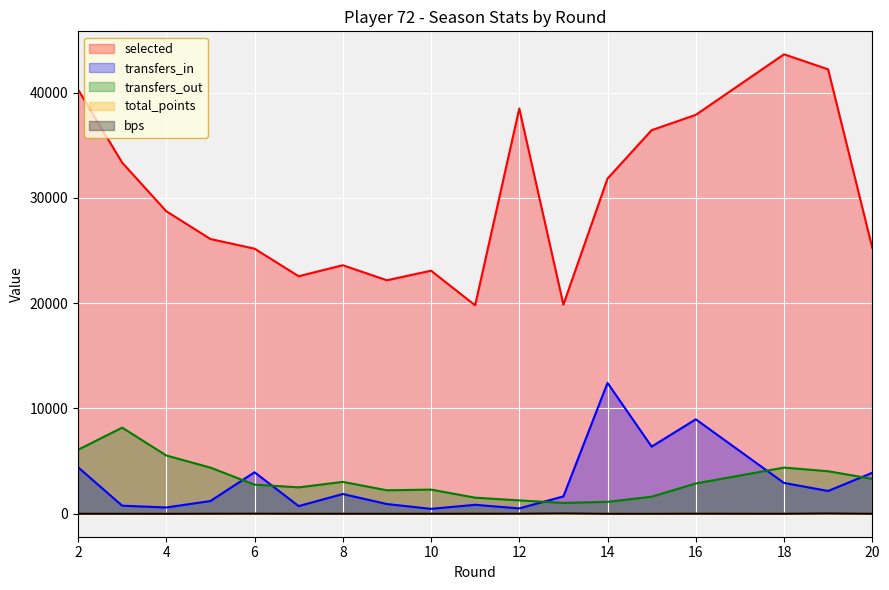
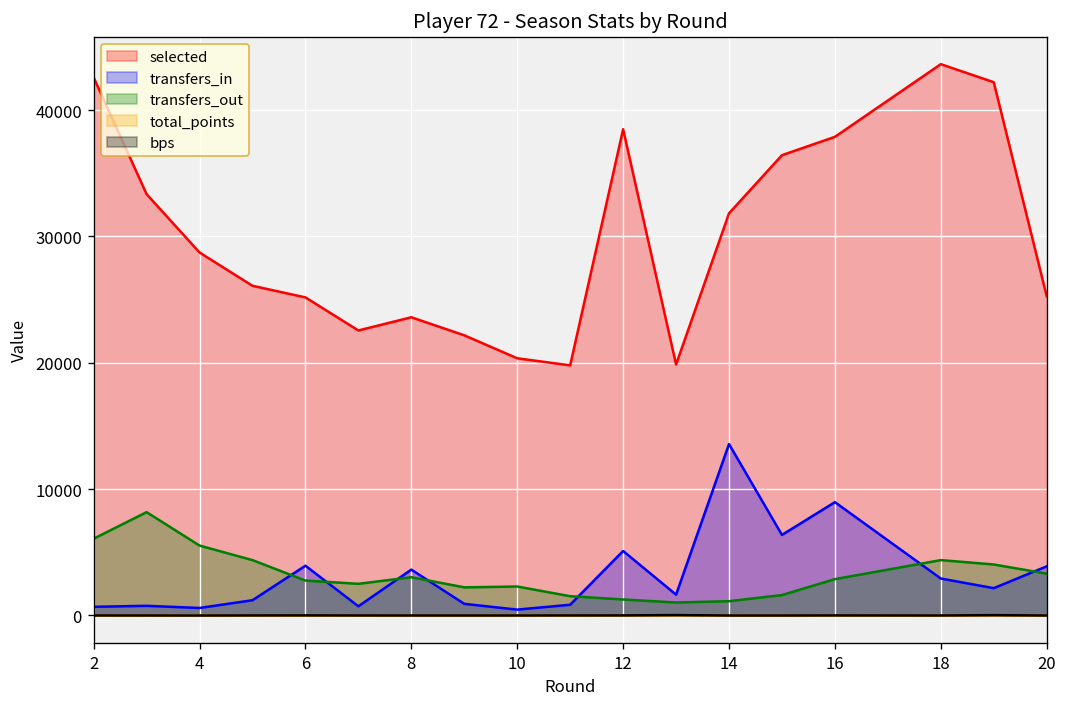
selected, 2: 40300 -> 42600
transfers_in, 2: 4400 -> 700
transfers_in, 8: 1900 -> 3600
selected, 10: 23100 -> 20400
transfers_in, 12: 500 -> 5100
transfers_in, 14: 12400 -> 13600
